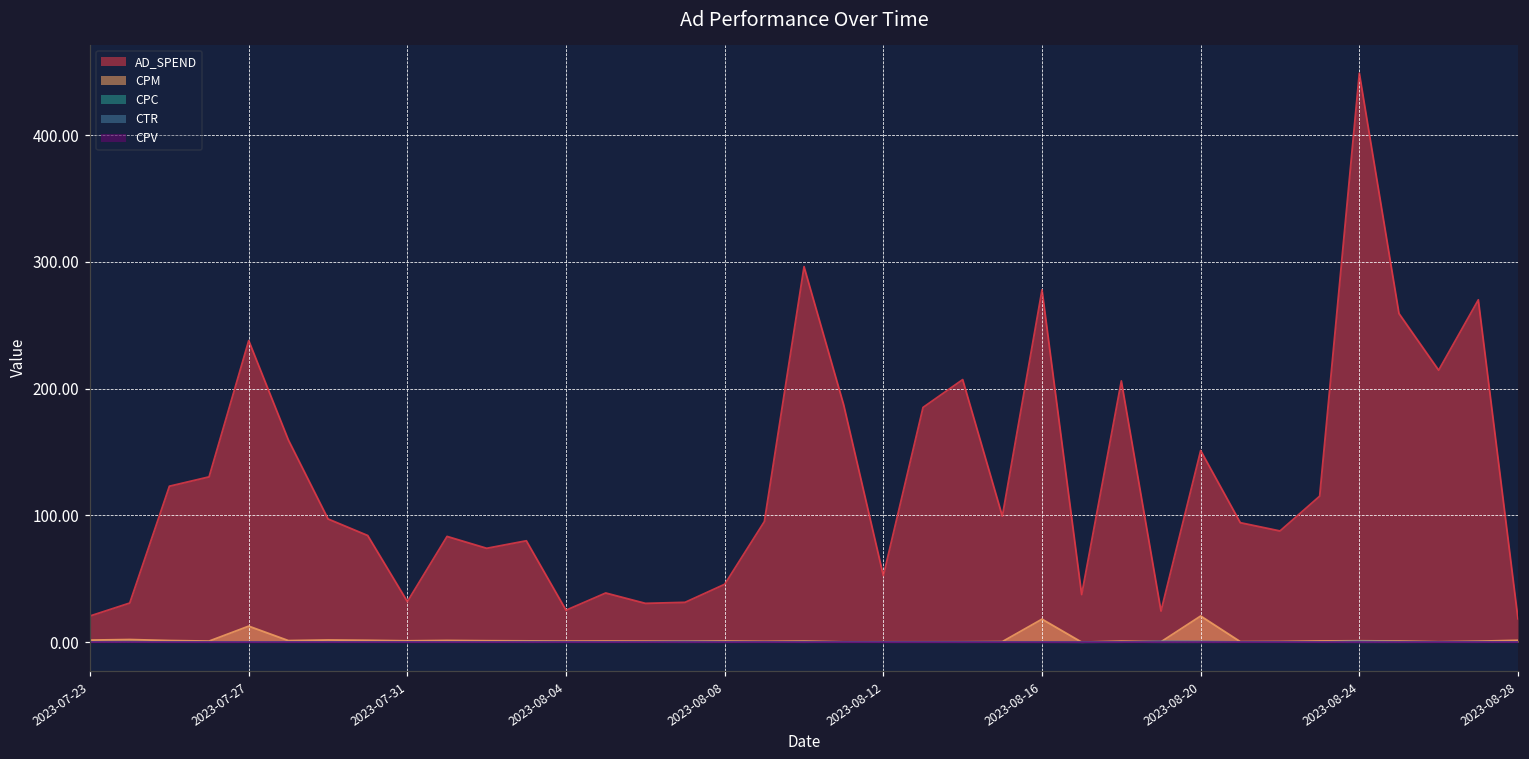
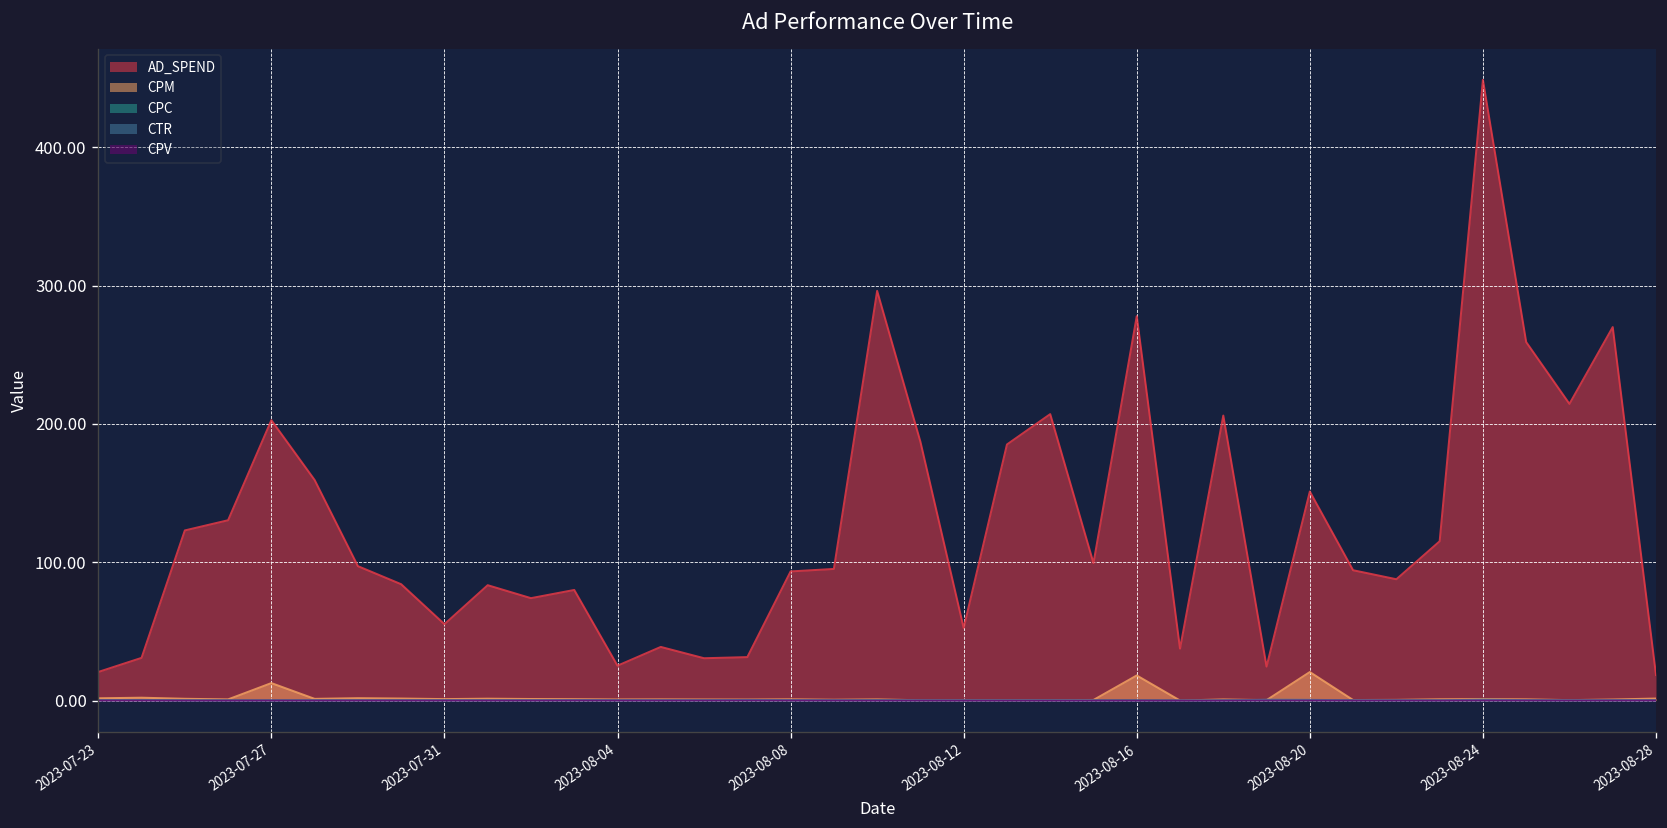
AD_SPEND, 2023-07-27: 238 -> 203
AD_SPEND, 2023-07-31: 32 -> 55
AD_SPEND, 2023-08-08: 46 -> 93
